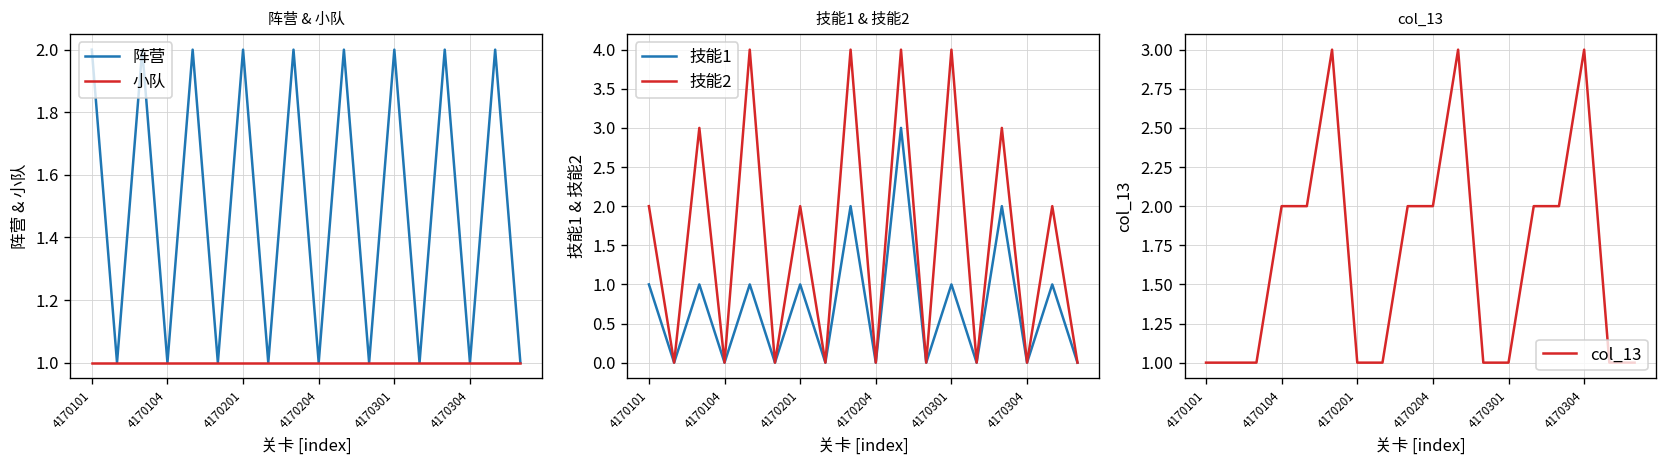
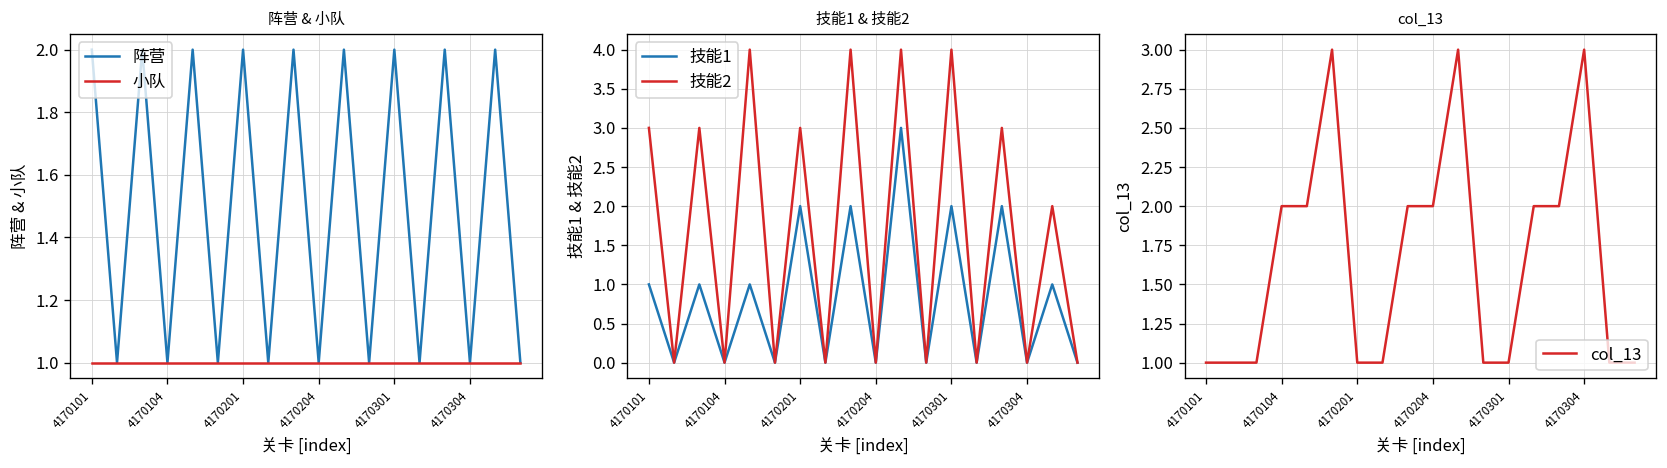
技能1 & 技能2, 技能2, 4170101: 2 -> 3
技能1 & 技能2, 技能1, 4170201: 1 -> 2
技能1 & 技能2, 技能2, 4170201: 2 -> 3
技能1 & 技能2, 技能1, 4170301: 1 -> 2
